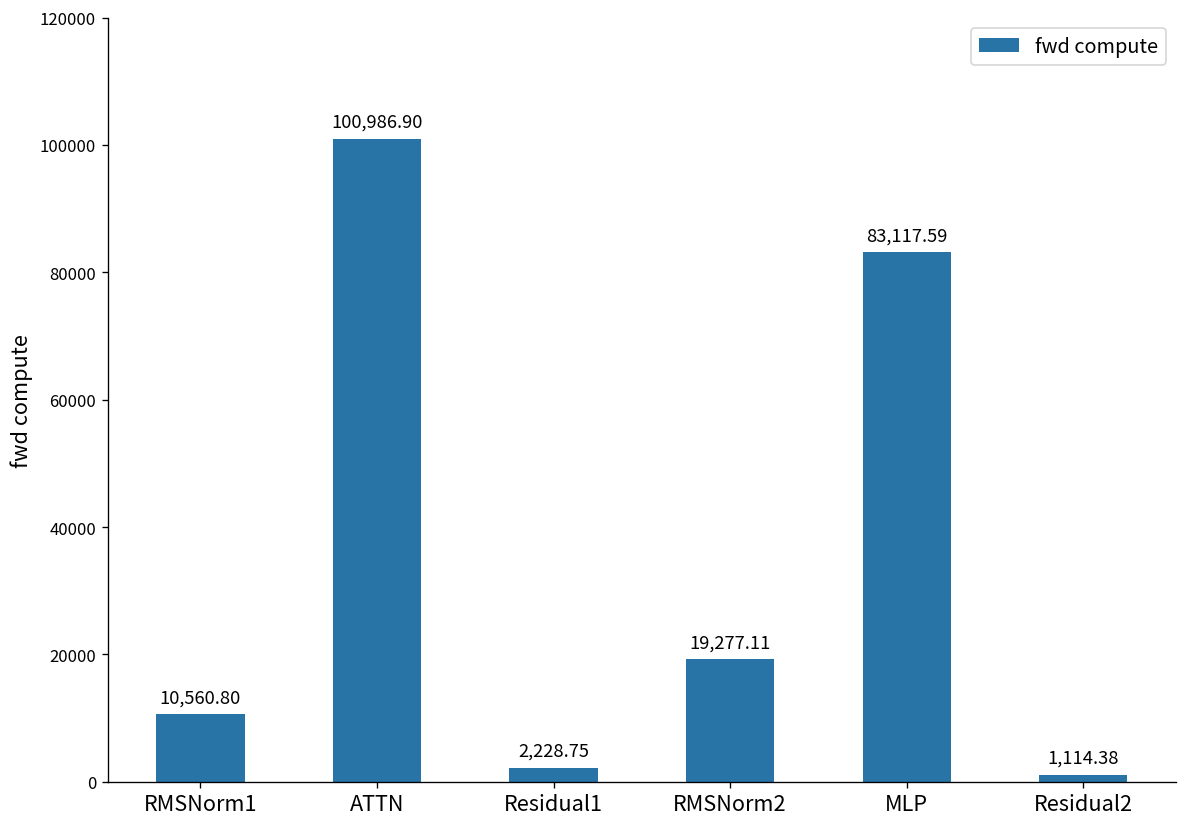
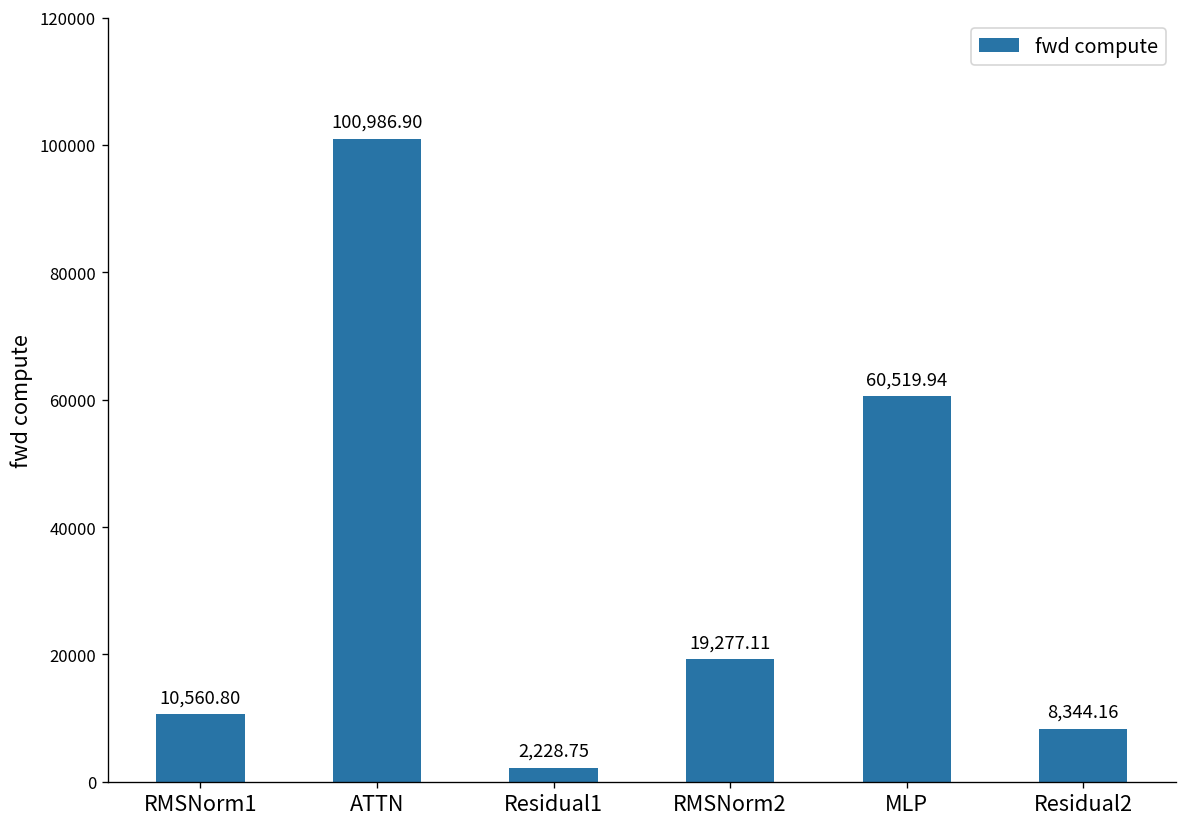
MLP: 83,117.59 -> 60,519.94
Residual2: 1,114.38 -> 8,344.16
